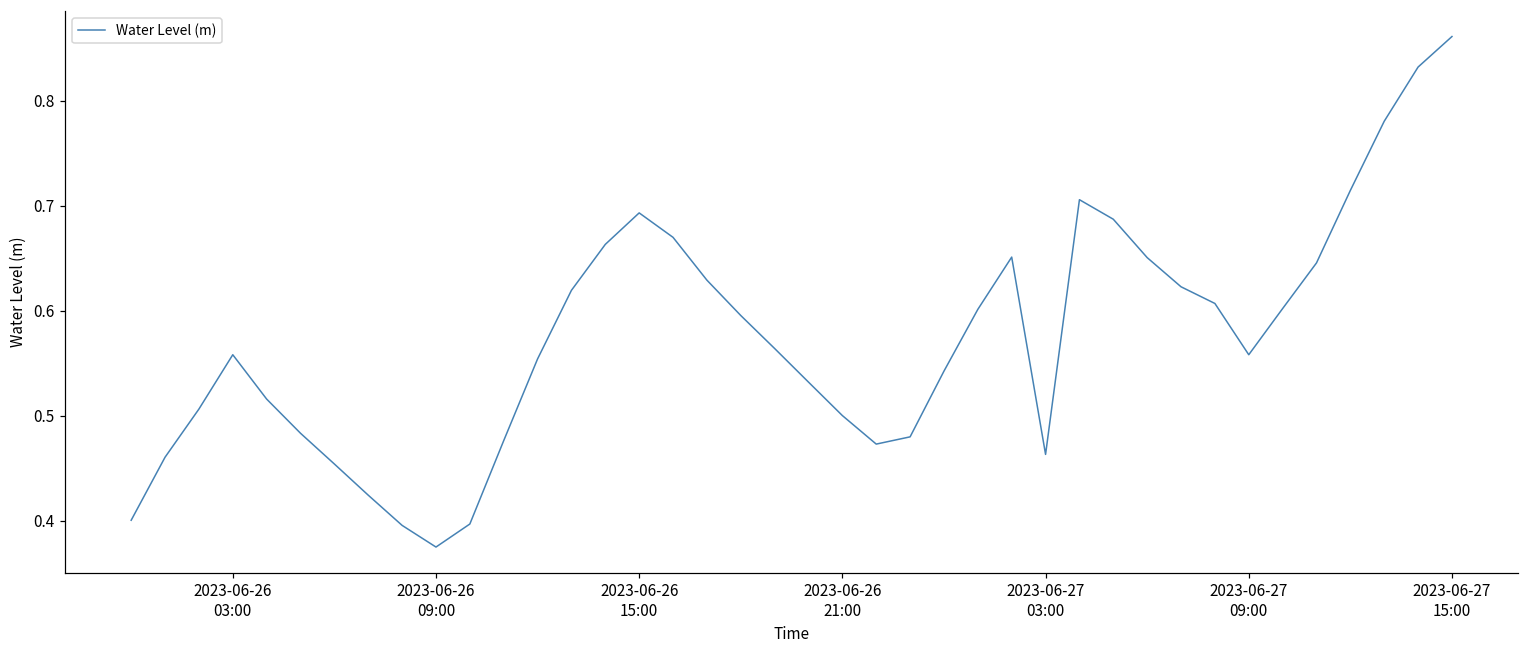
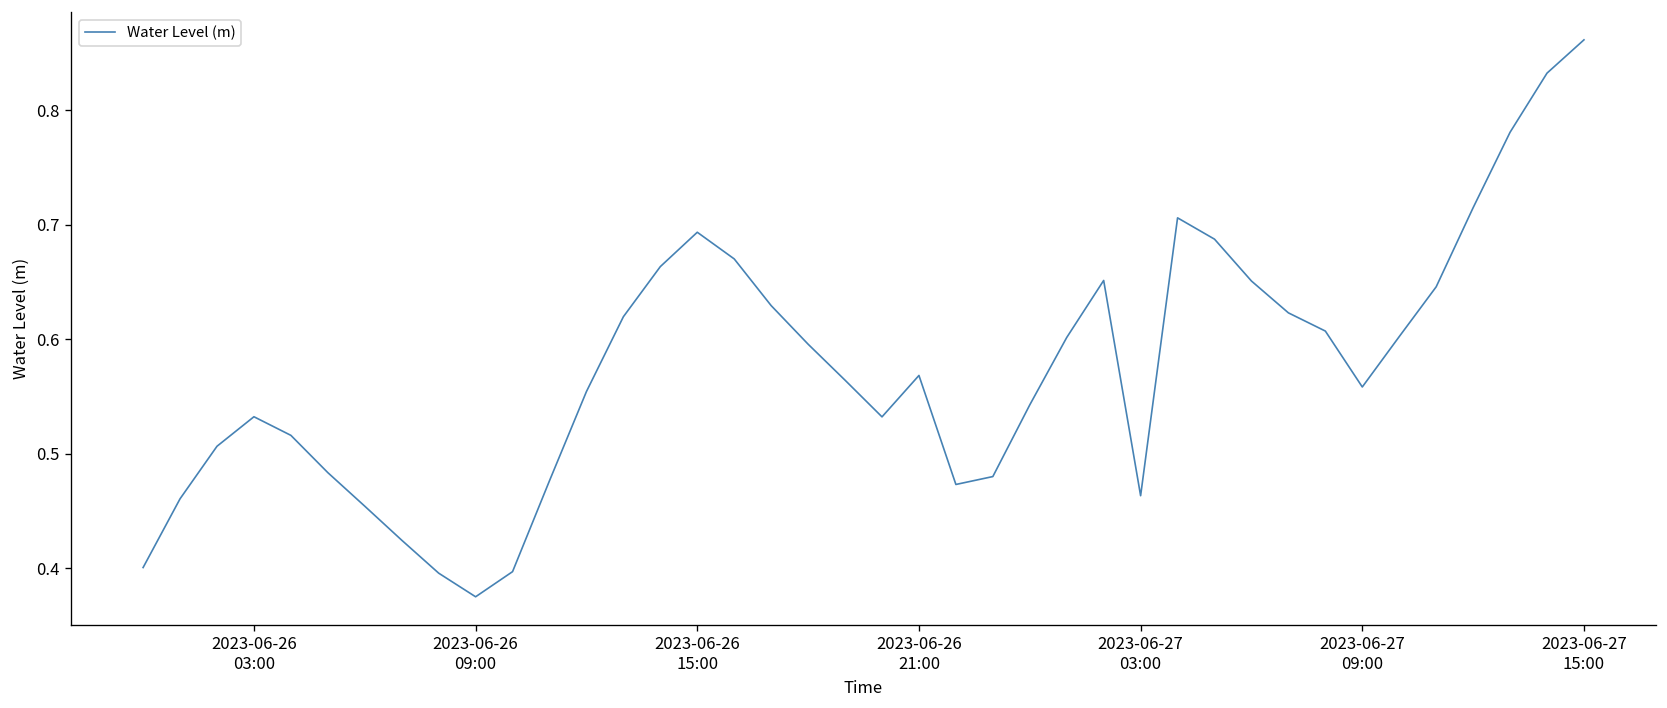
2023-06-26 03:00: 0.56 -> 0.53
2023-06-26 21:00: 0.50 -> 0.57
